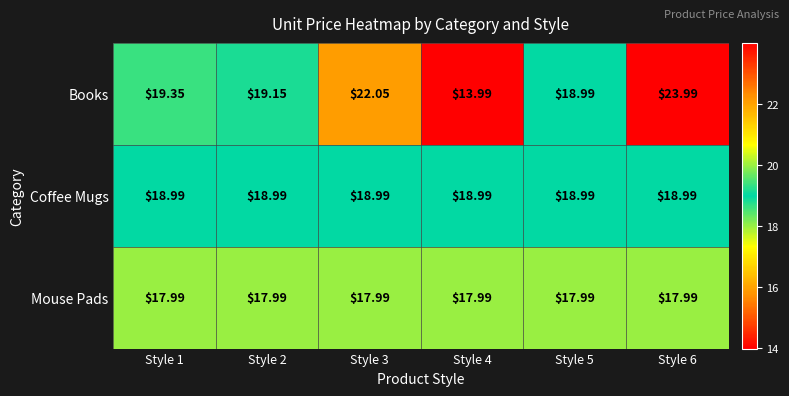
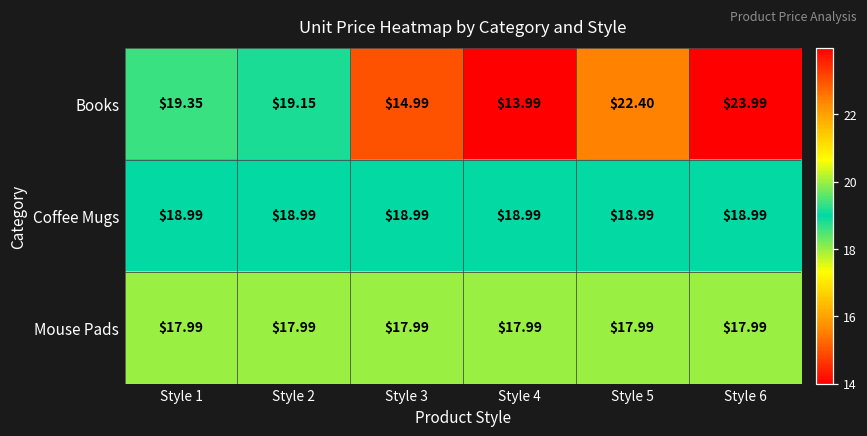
Books, Style 3: $22.05 -> $14.99
Books, Style 5: $18.99 -> $22.40
